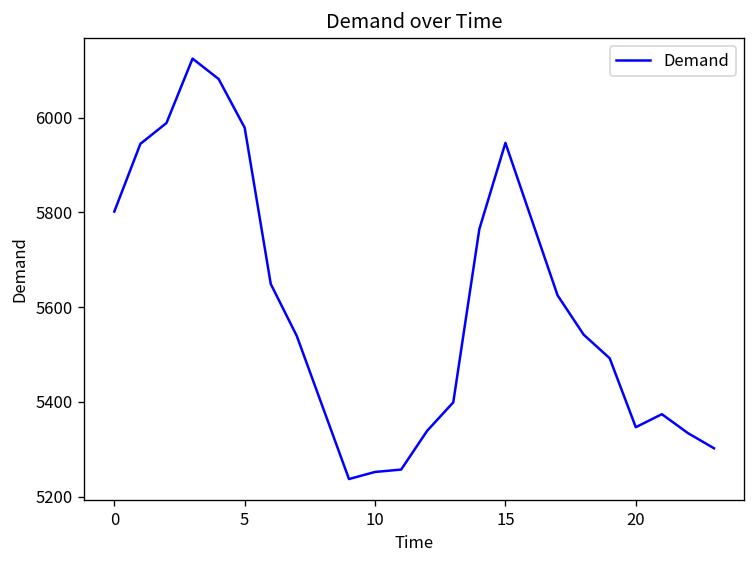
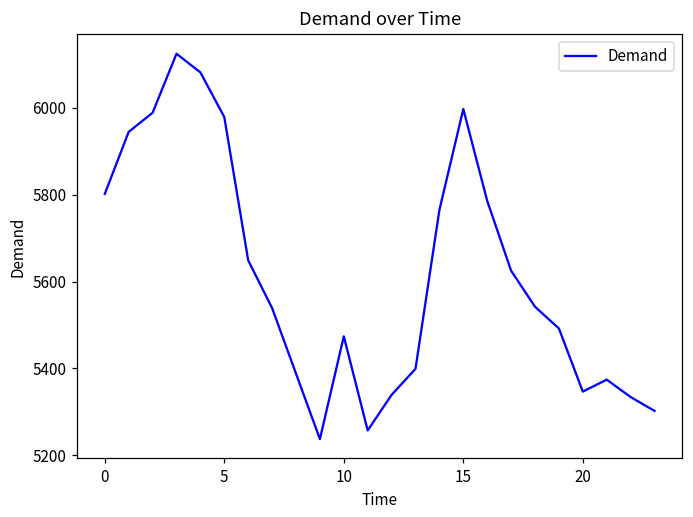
10: 5250 -> 5470
15: 5950 -> 6000
